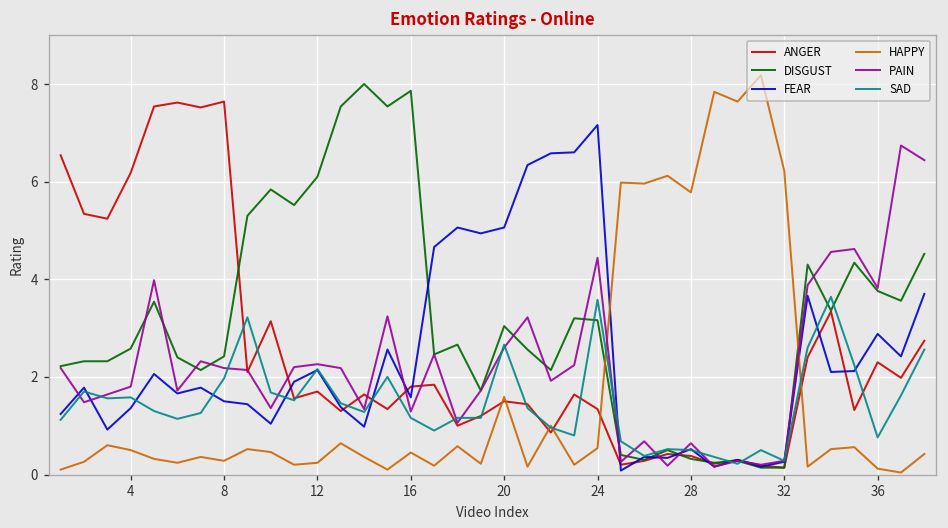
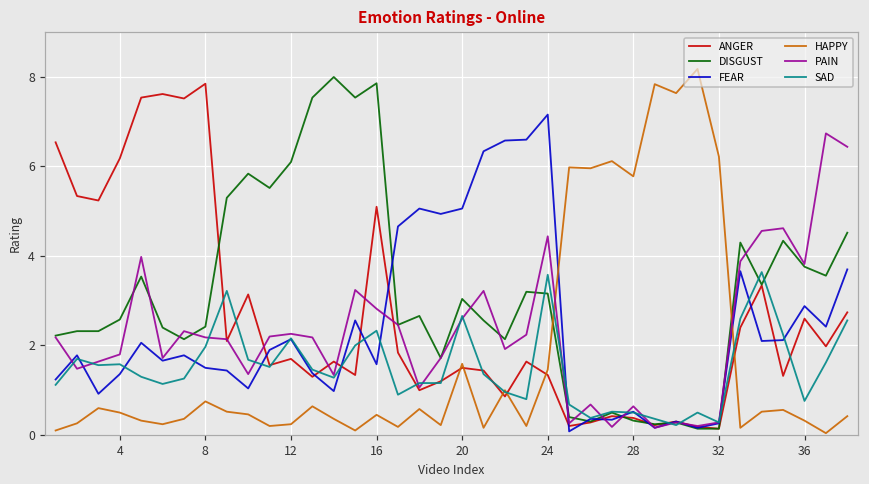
ANGER, 8: 7.6 -> 7.9
HAPPY, 8: 0.3 -> 0.8
ANGER, 16: 1.8 -> 5.1
PAIN, 16: 1.3 -> 2.8
SAD, 16: 1.2 -> 2.3
HAPPY, 24: 0.5 -> 1.5
ANGER, 36: 2.3 -> 2.6
HAPPY, 36: 0.1 -> 0.3
